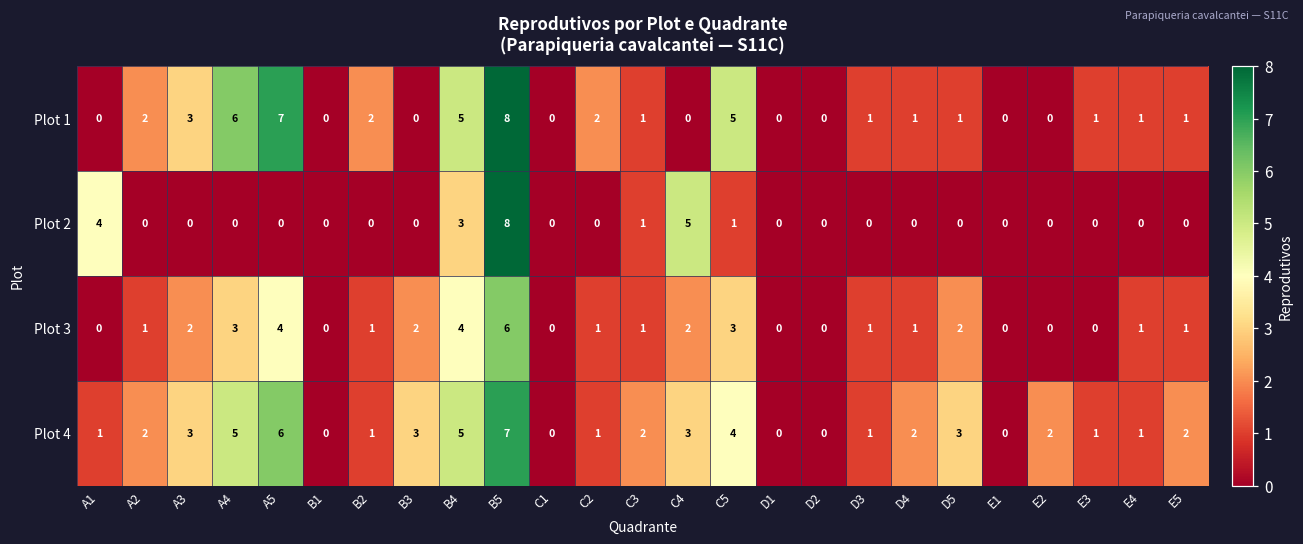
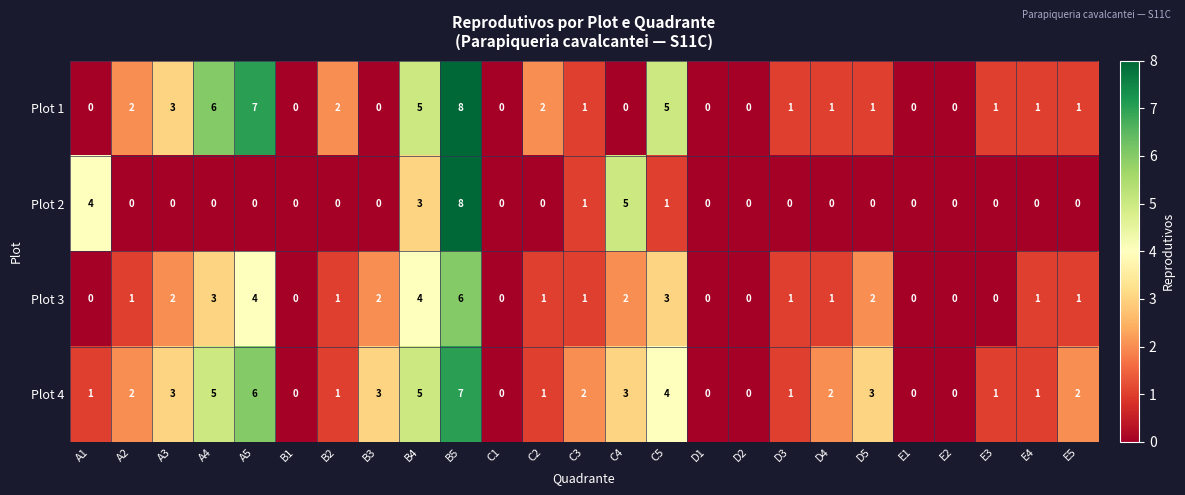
Plot 4, E2: 2 -> 0
